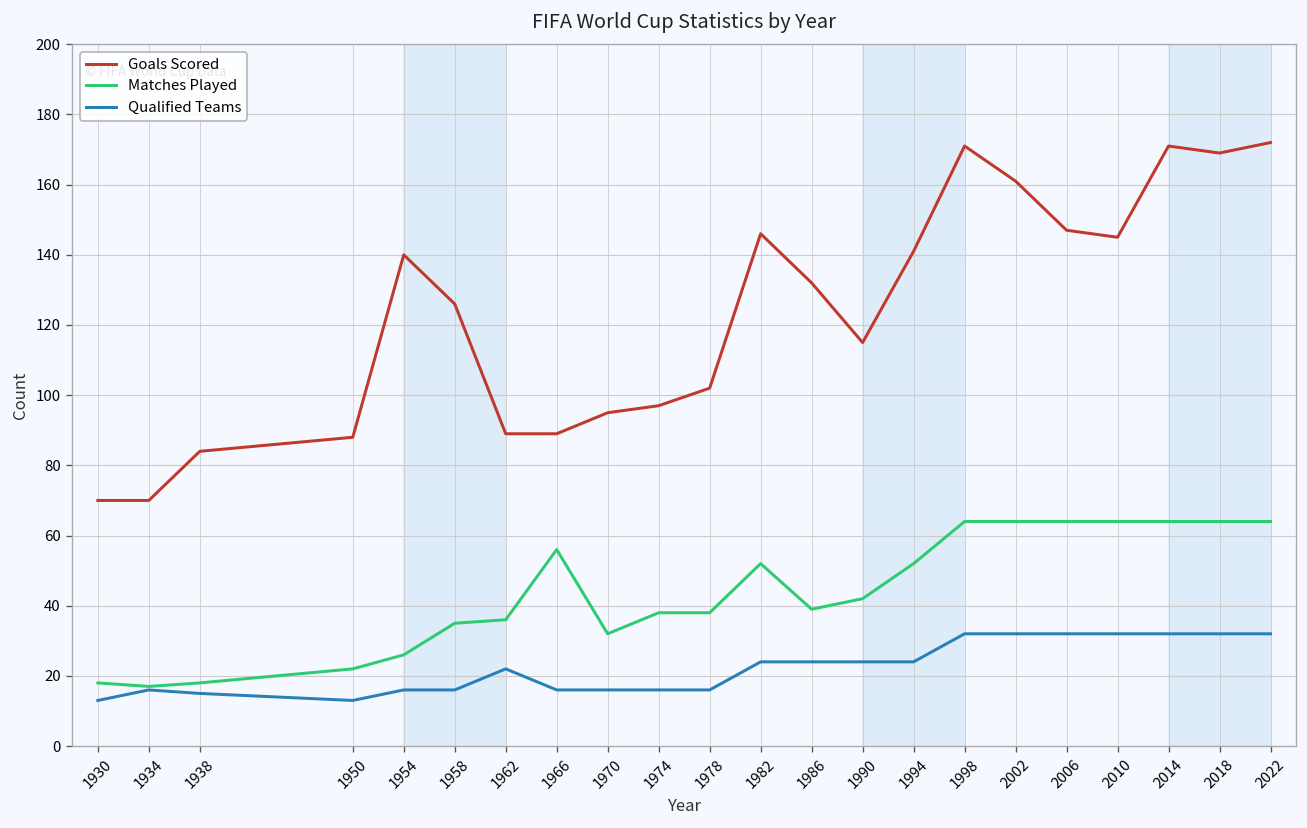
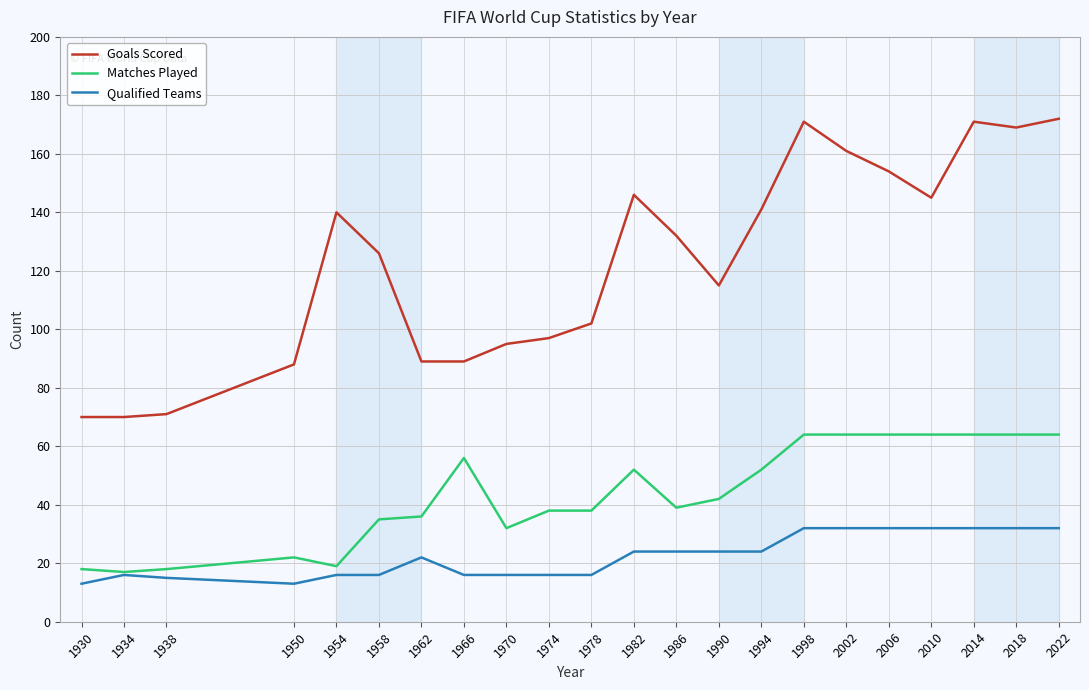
Goals Scored, 1938: 84 -> 71
Matches Played, 1954: 26 -> 19
Goals Scored, 2006: 147 -> 154
